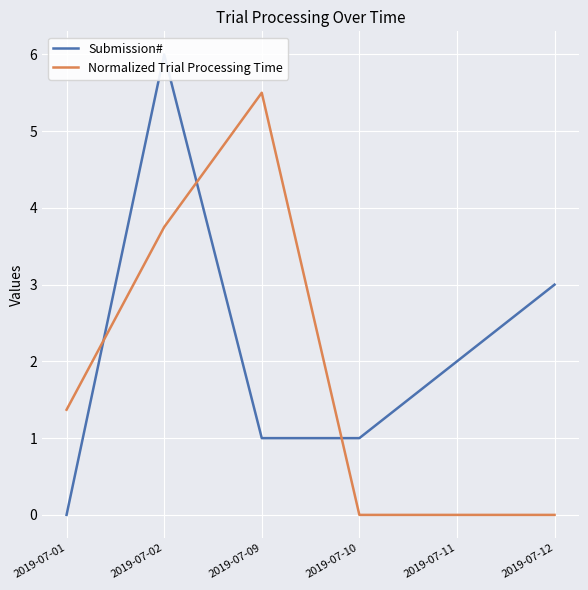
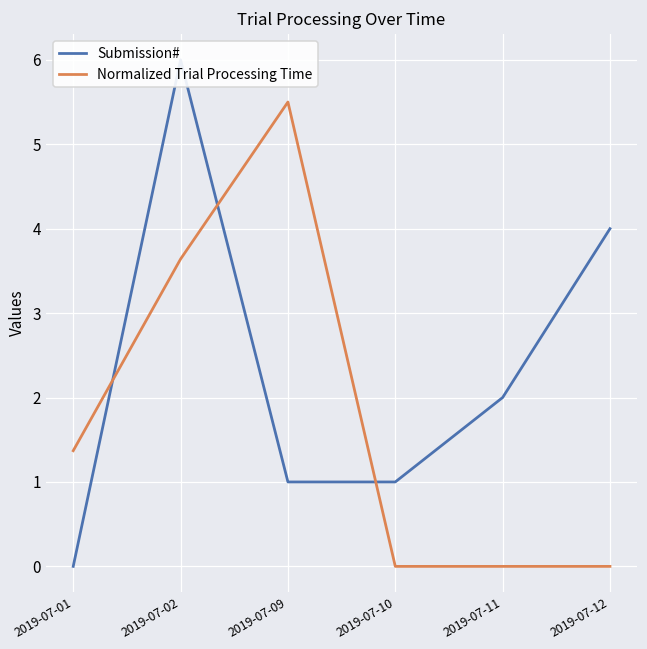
Normalized Trial Processing Time, 2019-07-02: 3.8 -> 3.6
Submission#, 2019-07-12: 3 -> 4
